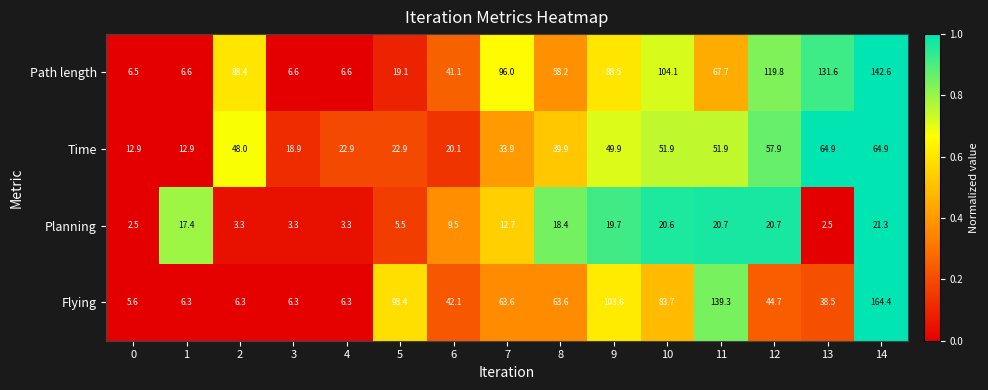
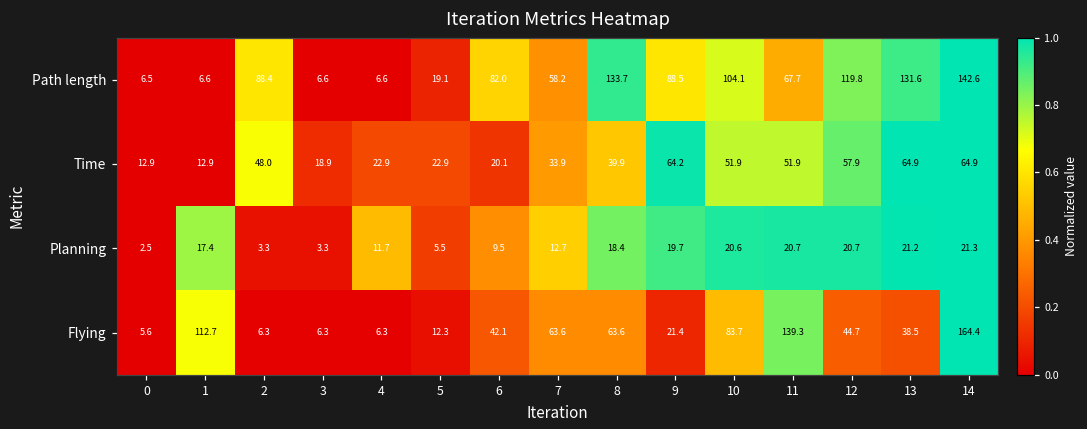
Path length, 6: 41.1 -> 82.0
Path length, 7: 96.0 -> 58.2
Path length, 8: 58.2 -> 133.7
Time, 9: 49.9 -> 64.2
Planning, 4: 3.3 -> 11.7
Planning, 13: 2.5 -> 21.2
Flying, 1: 6.3 -> 112.7
Flying, 5: 98.4 -> 12.3
Flying, 9: 103.6 -> 21.4
